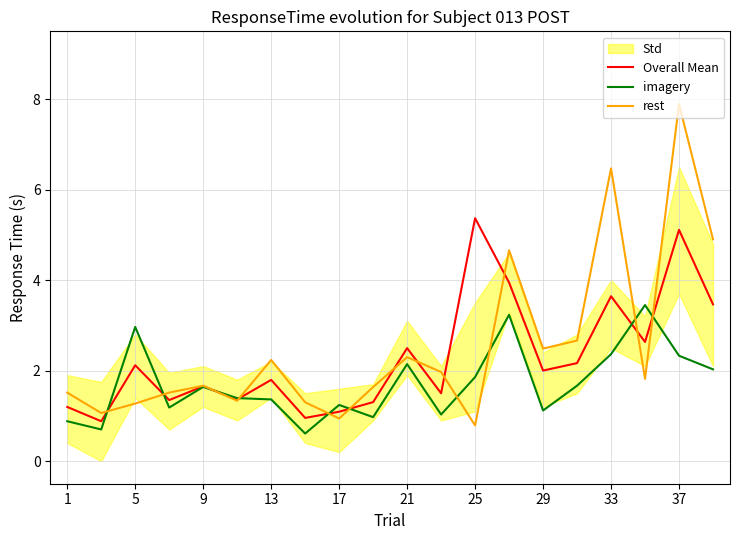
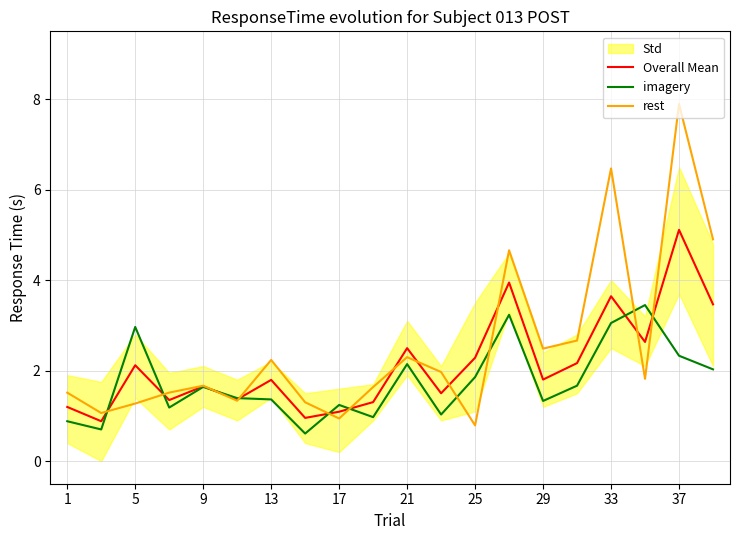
Overall Mean, 25: 5.4 -> 2.3
Overall Mean, 29: 2.0 -> 1.8
imagery, 29: 1.1 -> 1.3
imagery, 33: 2.4 -> 3.1
